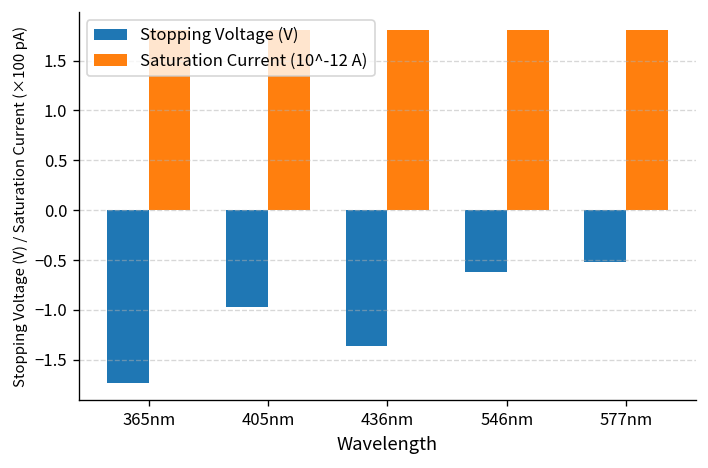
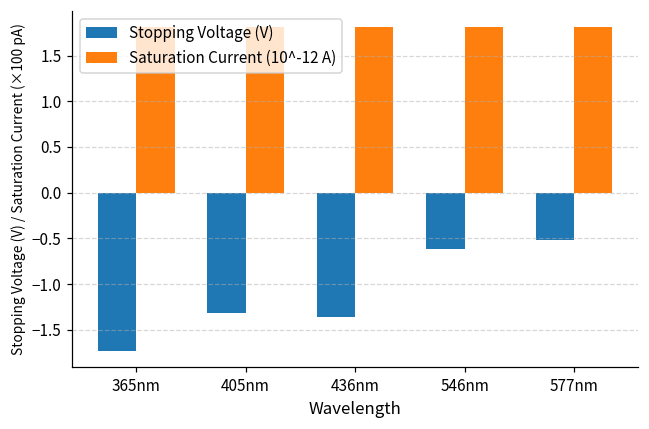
Stopping Voltage (V), 405nm: -1.0 -> -1.3
